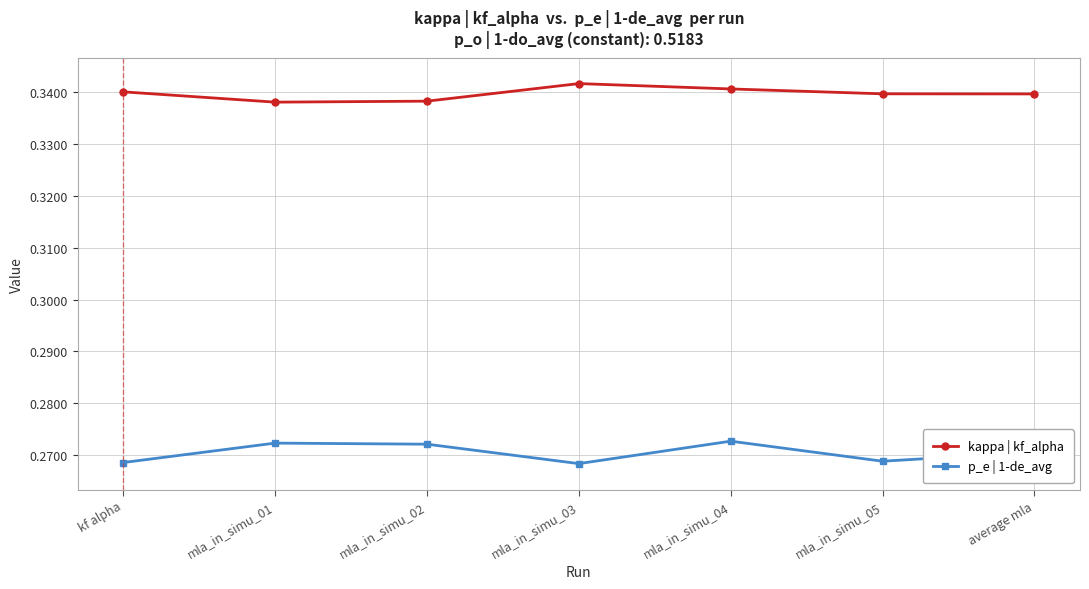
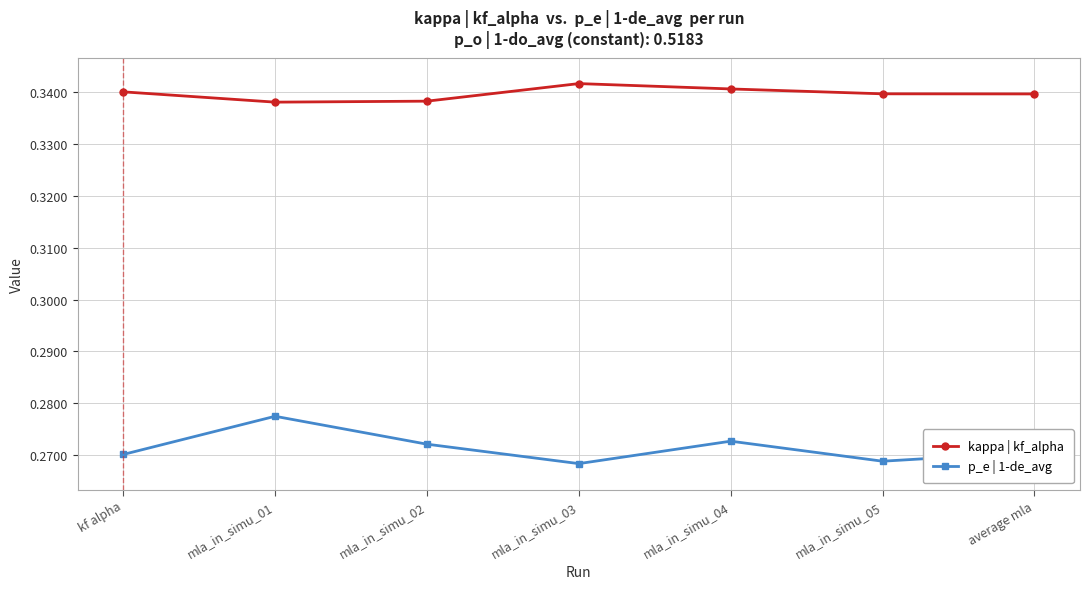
p_e | 1-de_avg, kf alpha: 0.269 -> 0.270
p_e | 1-de_avg, mla_in_simu_01: 0.272 -> 0.277
